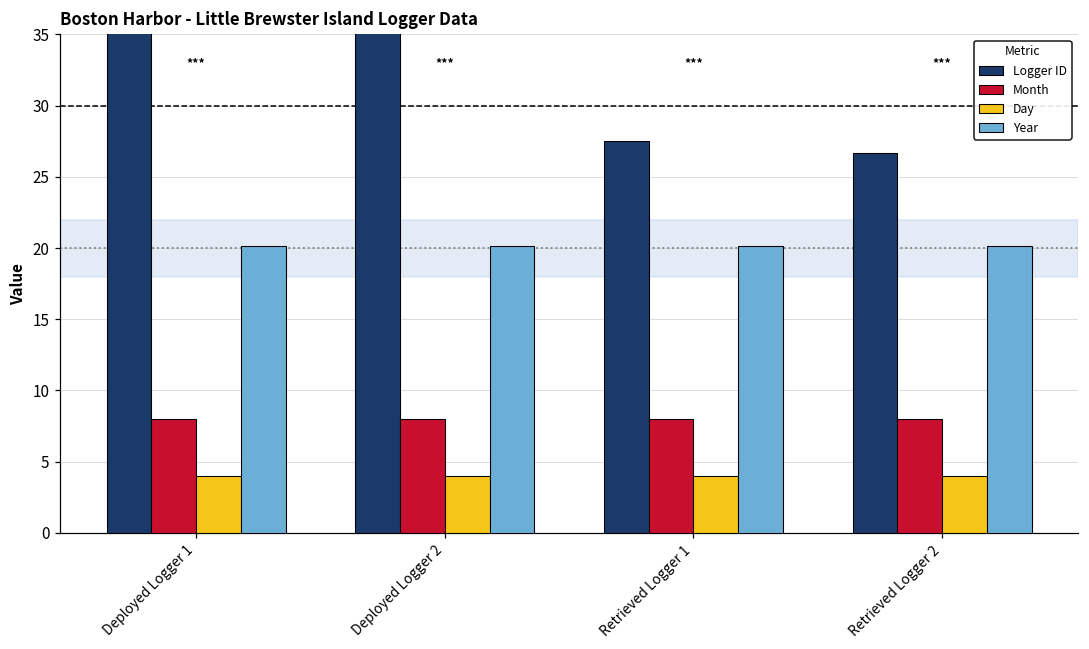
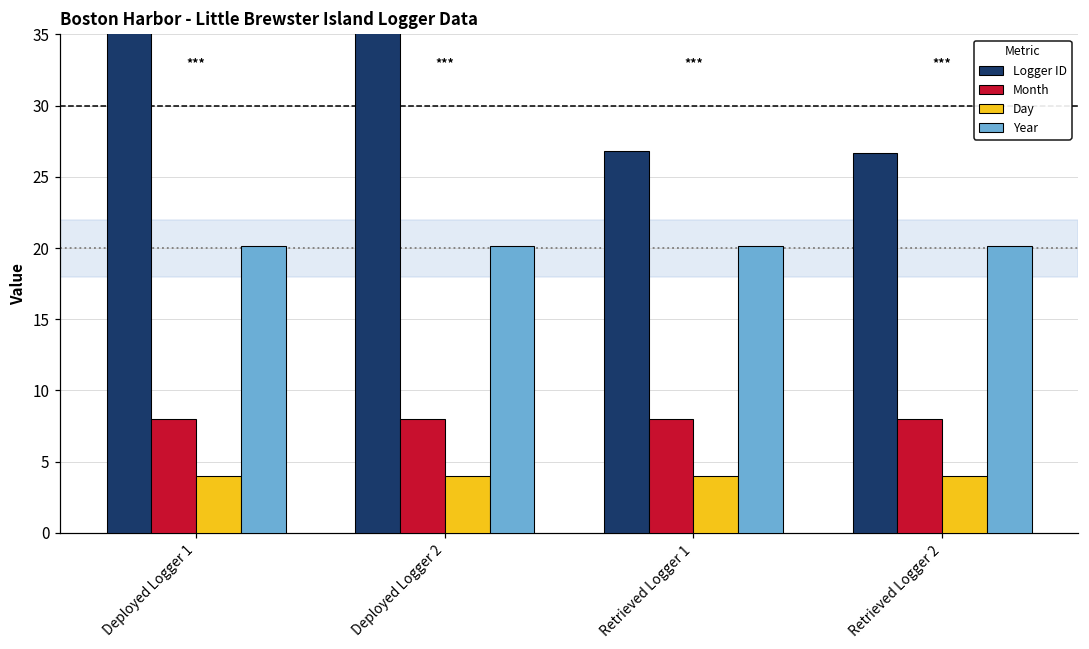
Logger ID, Retrieved Logger 1: 27.5 -> 26.8
